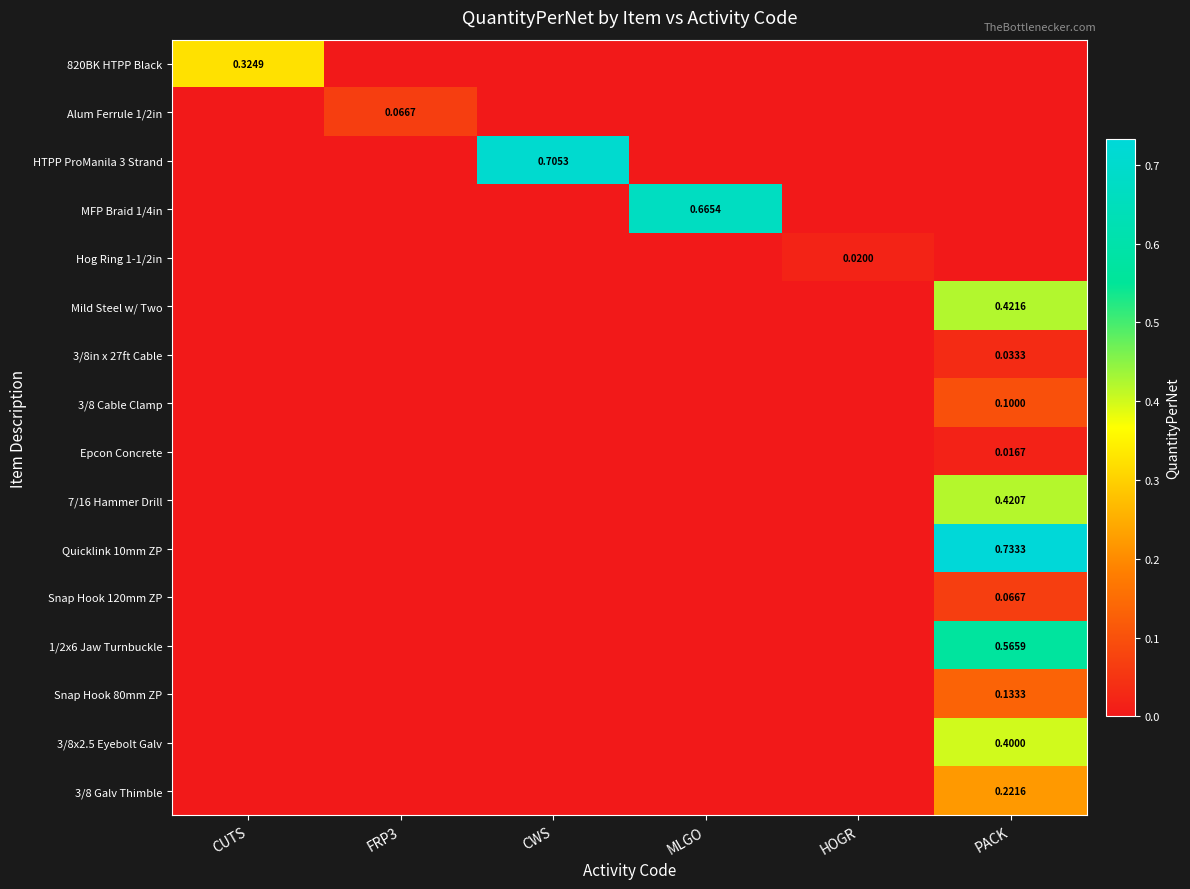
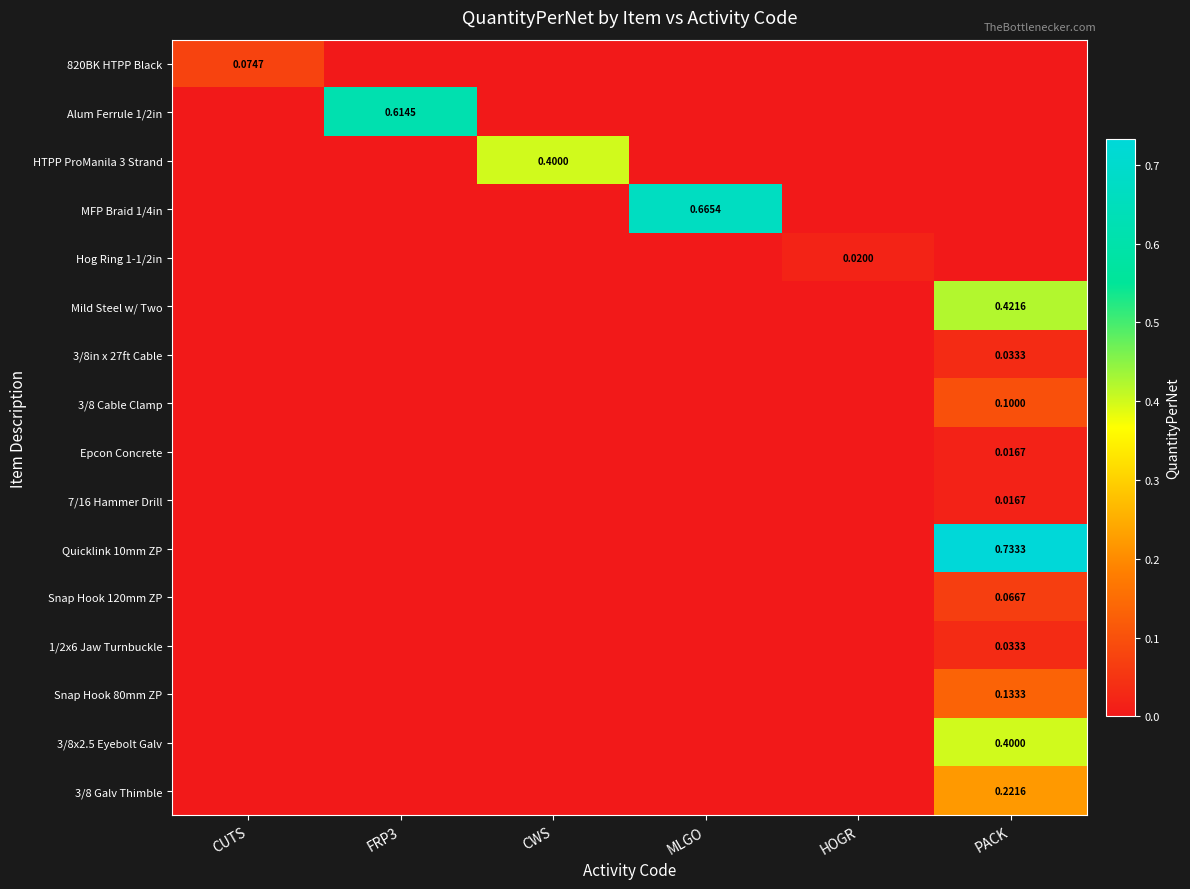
820BK HTPP Black, CUTS: 0.3249 -> 0.0747
Alum Ferrule 1/2in, FRP3: 0.0667 -> 0.6145
HTPP ProManila 3 Strand, CWS: 0.7053 -> 0.4000
7/16 Hammer Drill, PACK: 0.4207 -> 0.0167
1/2x6 Jaw Turnbuckle, PACK: 0.5659 -> 0.0333
